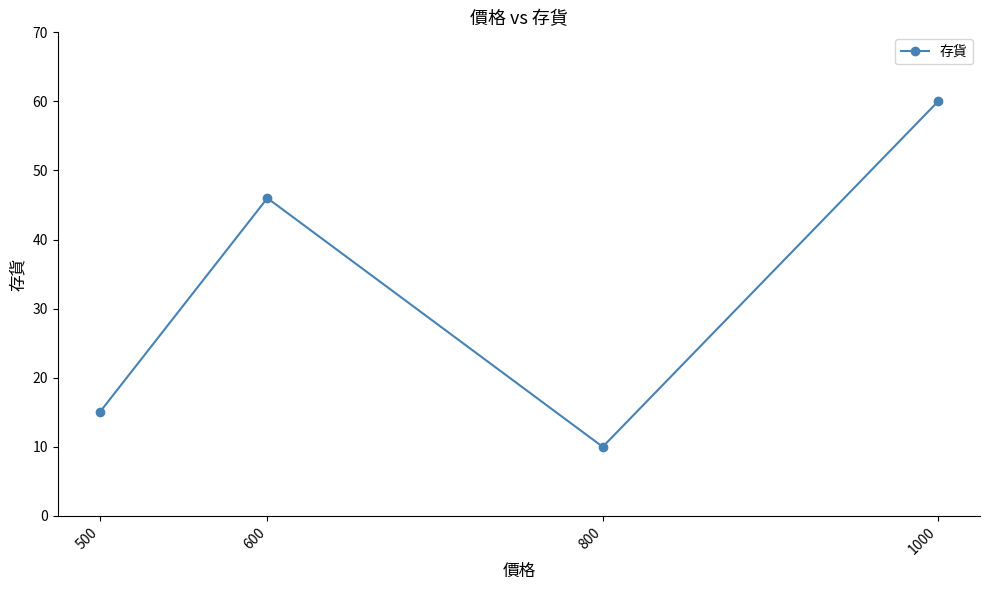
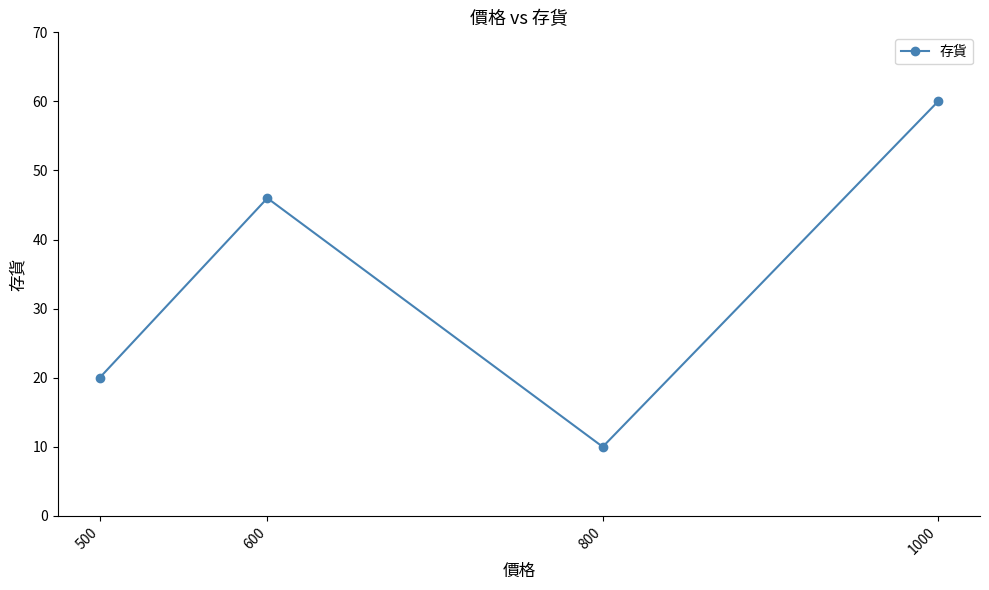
500: 15 -> 20
